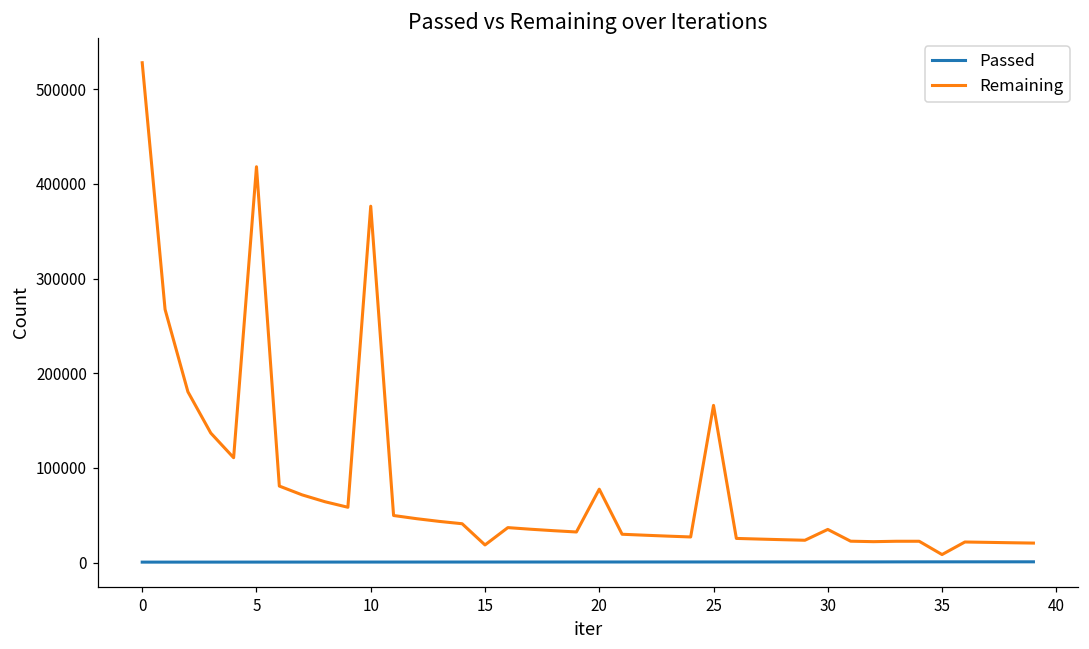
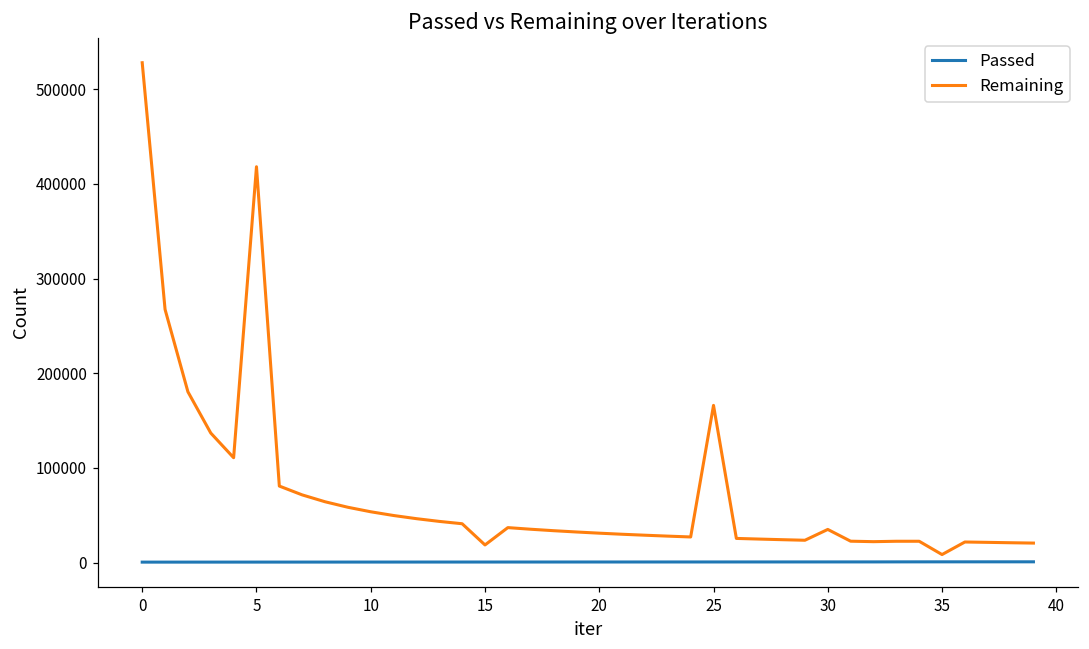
Remaining, 10: 380000 -> 50000
Remaining, 20: 80000 -> 30000
